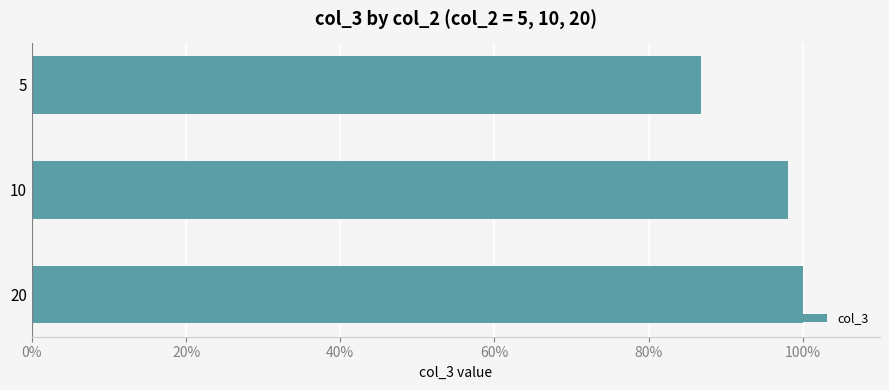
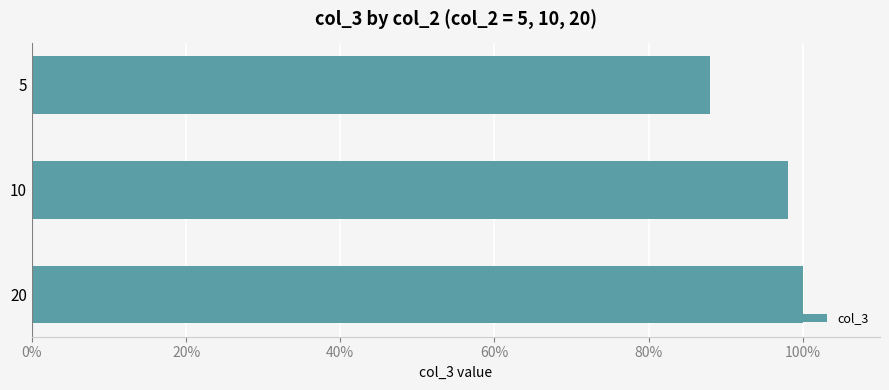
5: 87% -> 88%
